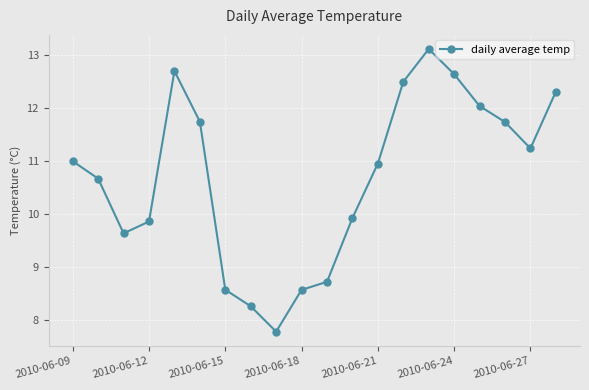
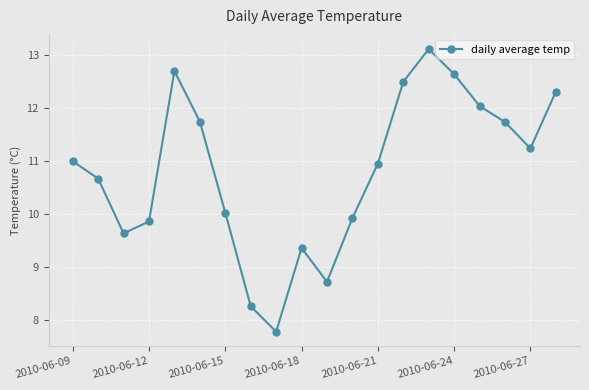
2010-06-15: 8.6 -> 10.0
2010-06-18: 8.6 -> 9.4
